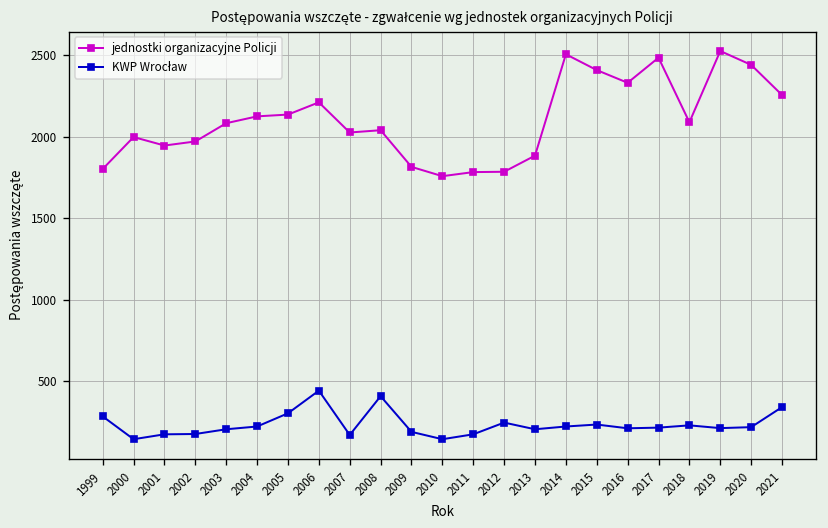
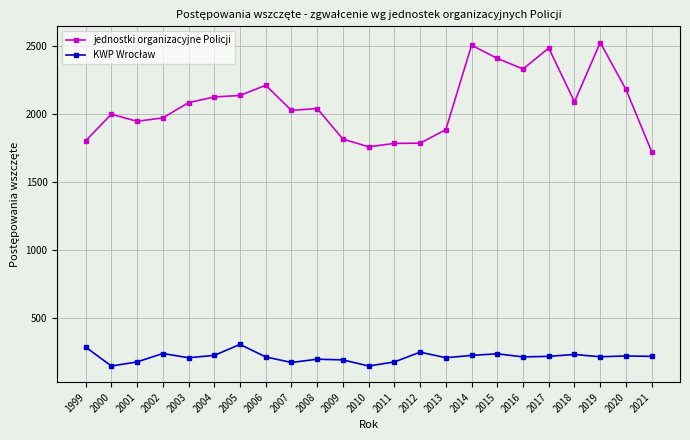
KWP Wrocław, 2002: 180 -> 240
KWP Wrocław, 2006: 440 -> 210
KWP Wrocław, 2008: 410 -> 200
jednostki organizacyjne Policji, 2020: 2440 -> 2180
jednostki organizacyjne Policji, 2021: 2260 -> 1720
KWP Wrocław, 2021: 340 -> 220
